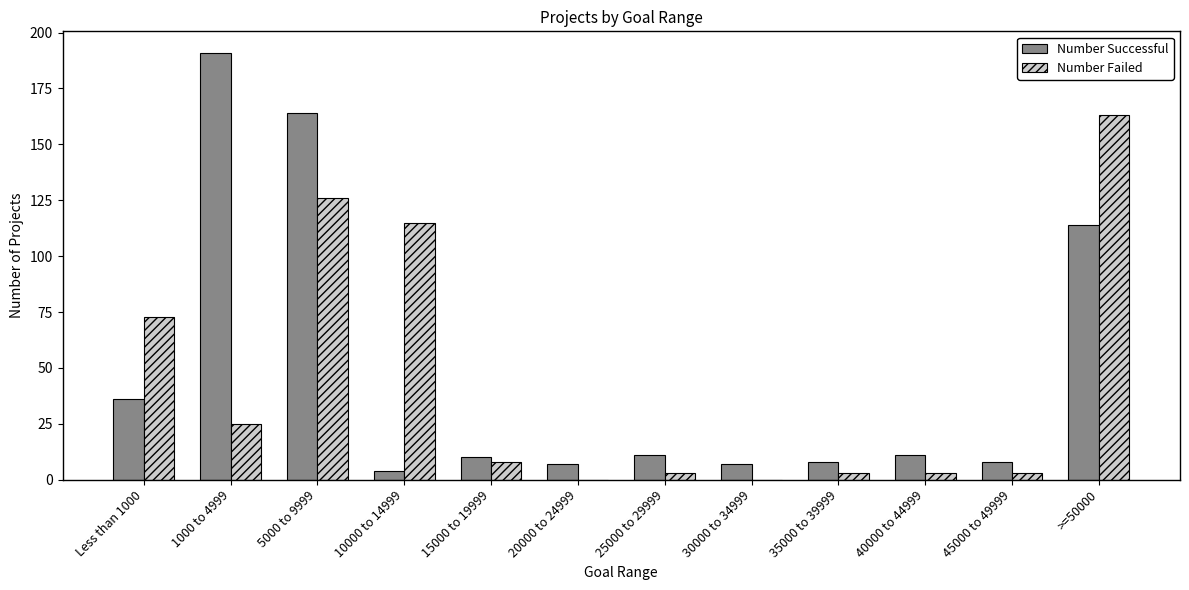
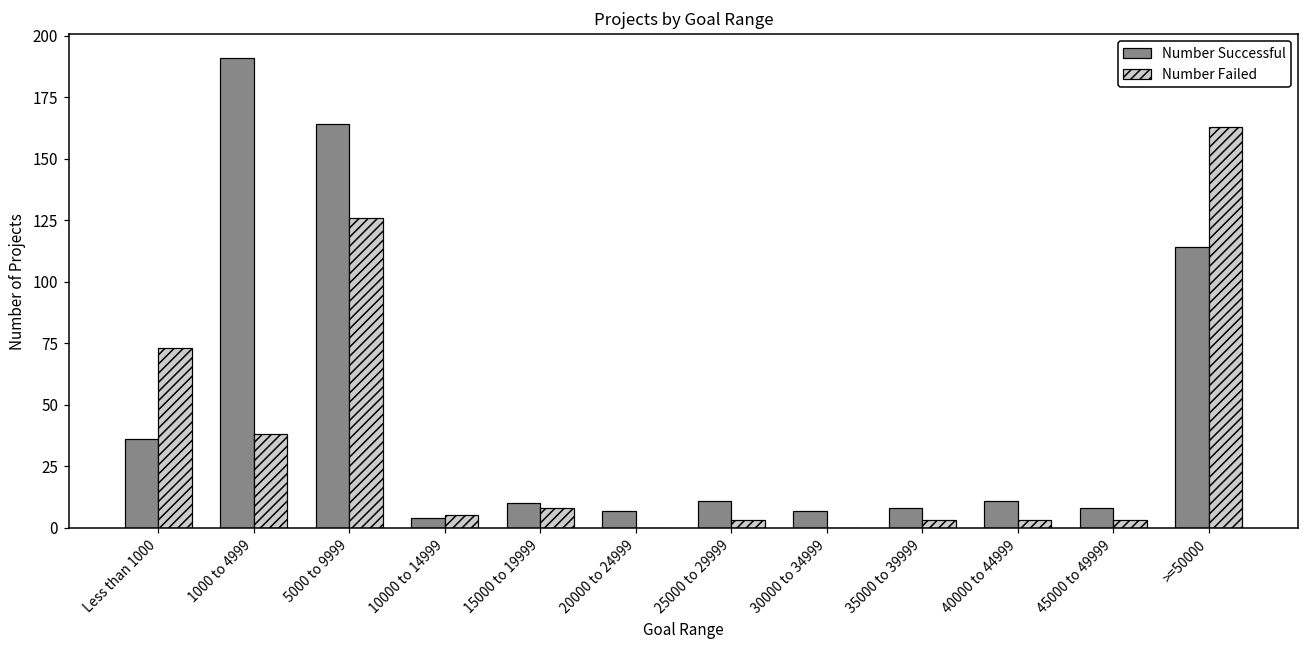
Number Failed, 1000 to 4999: 25 -> 38
Number Failed, 10000 to 14999: 115 -> 5
